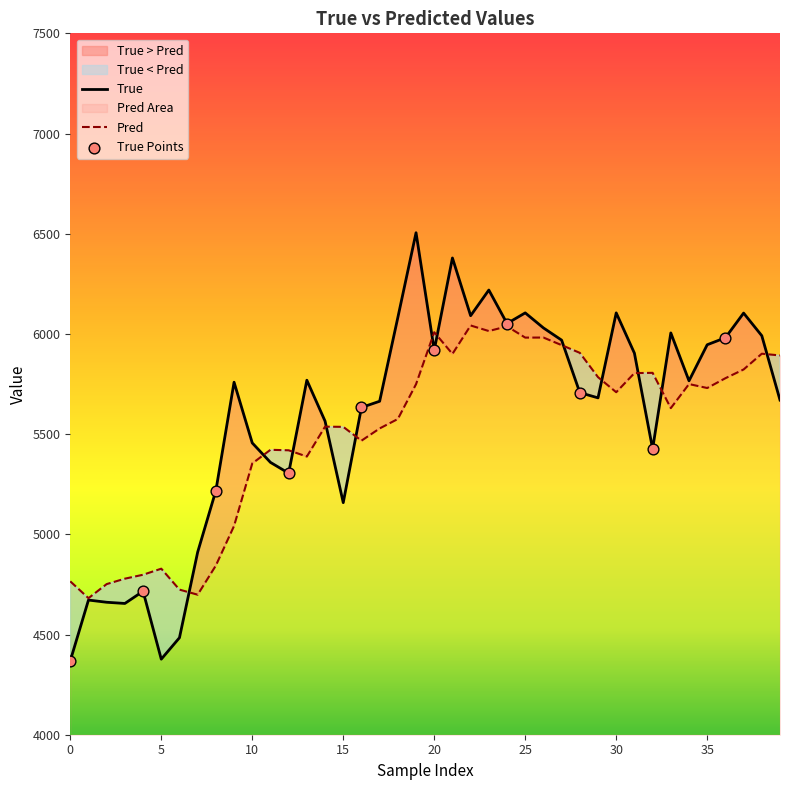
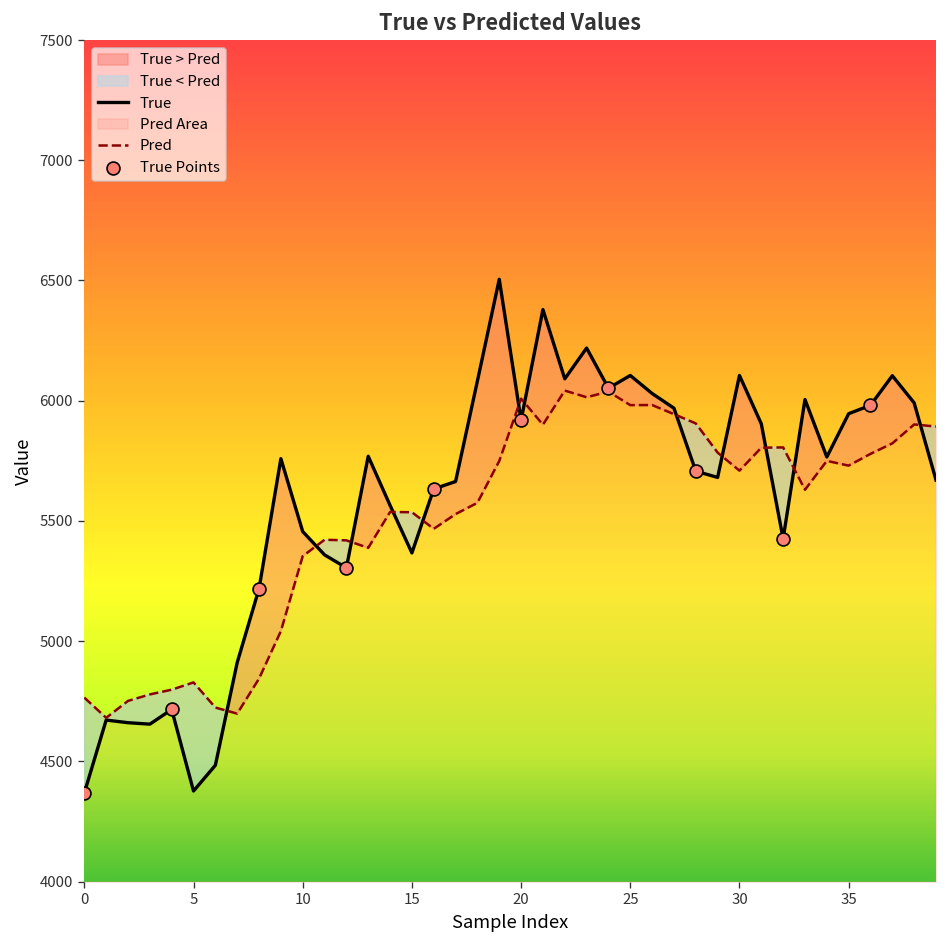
True, 15: 5160 -> 5370
